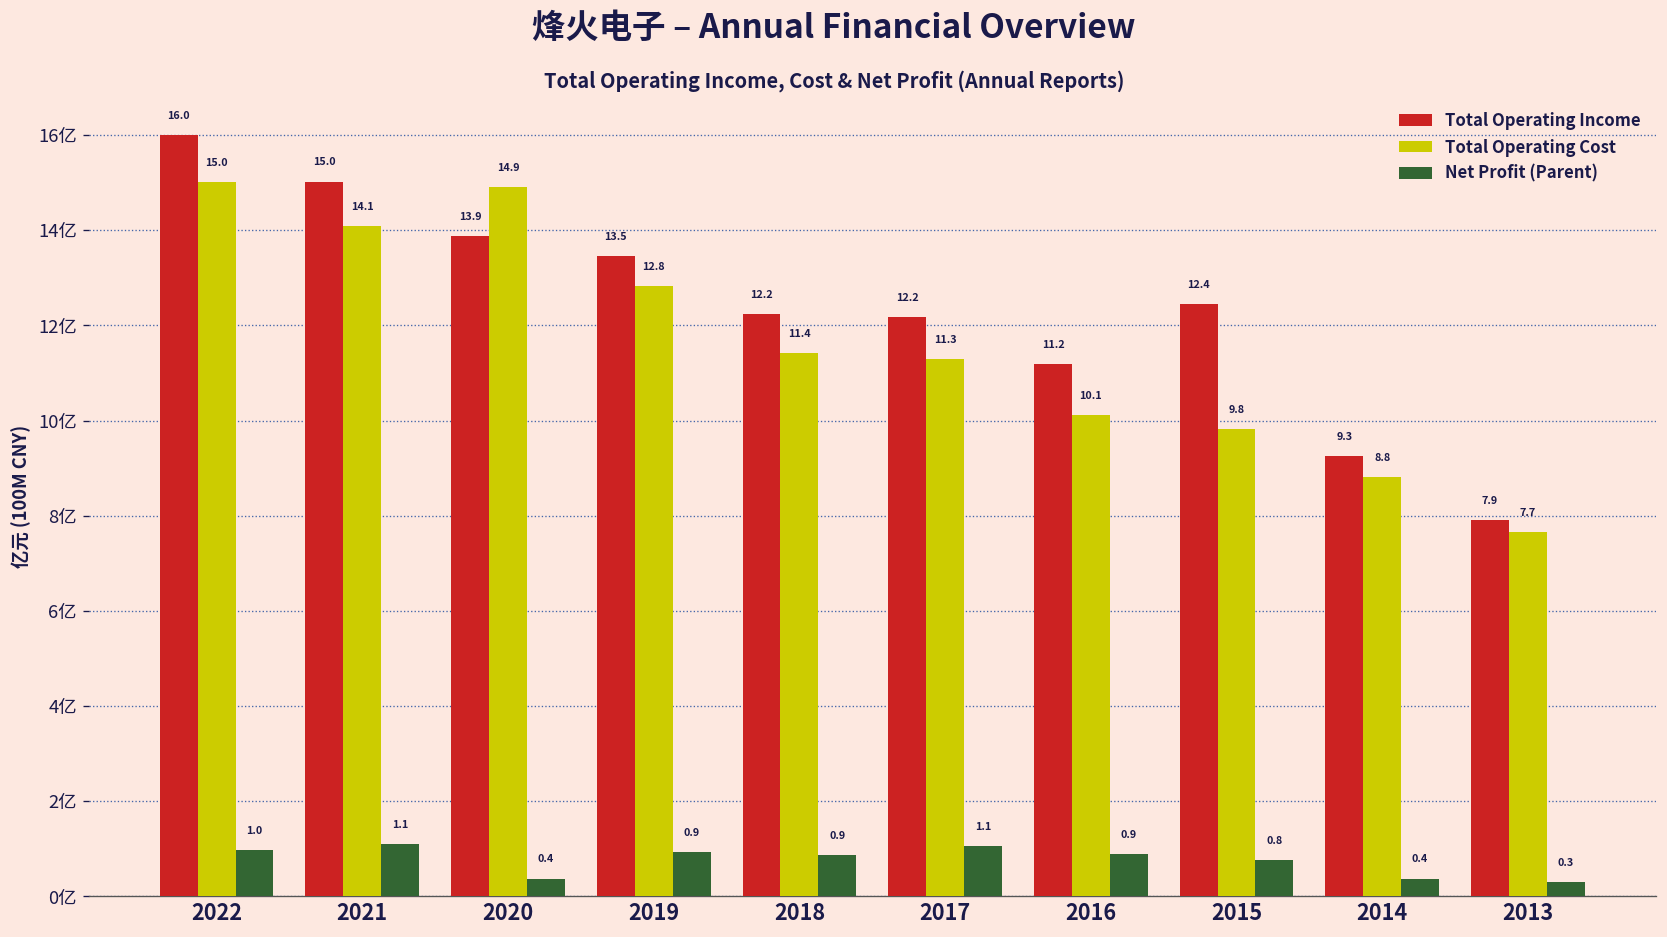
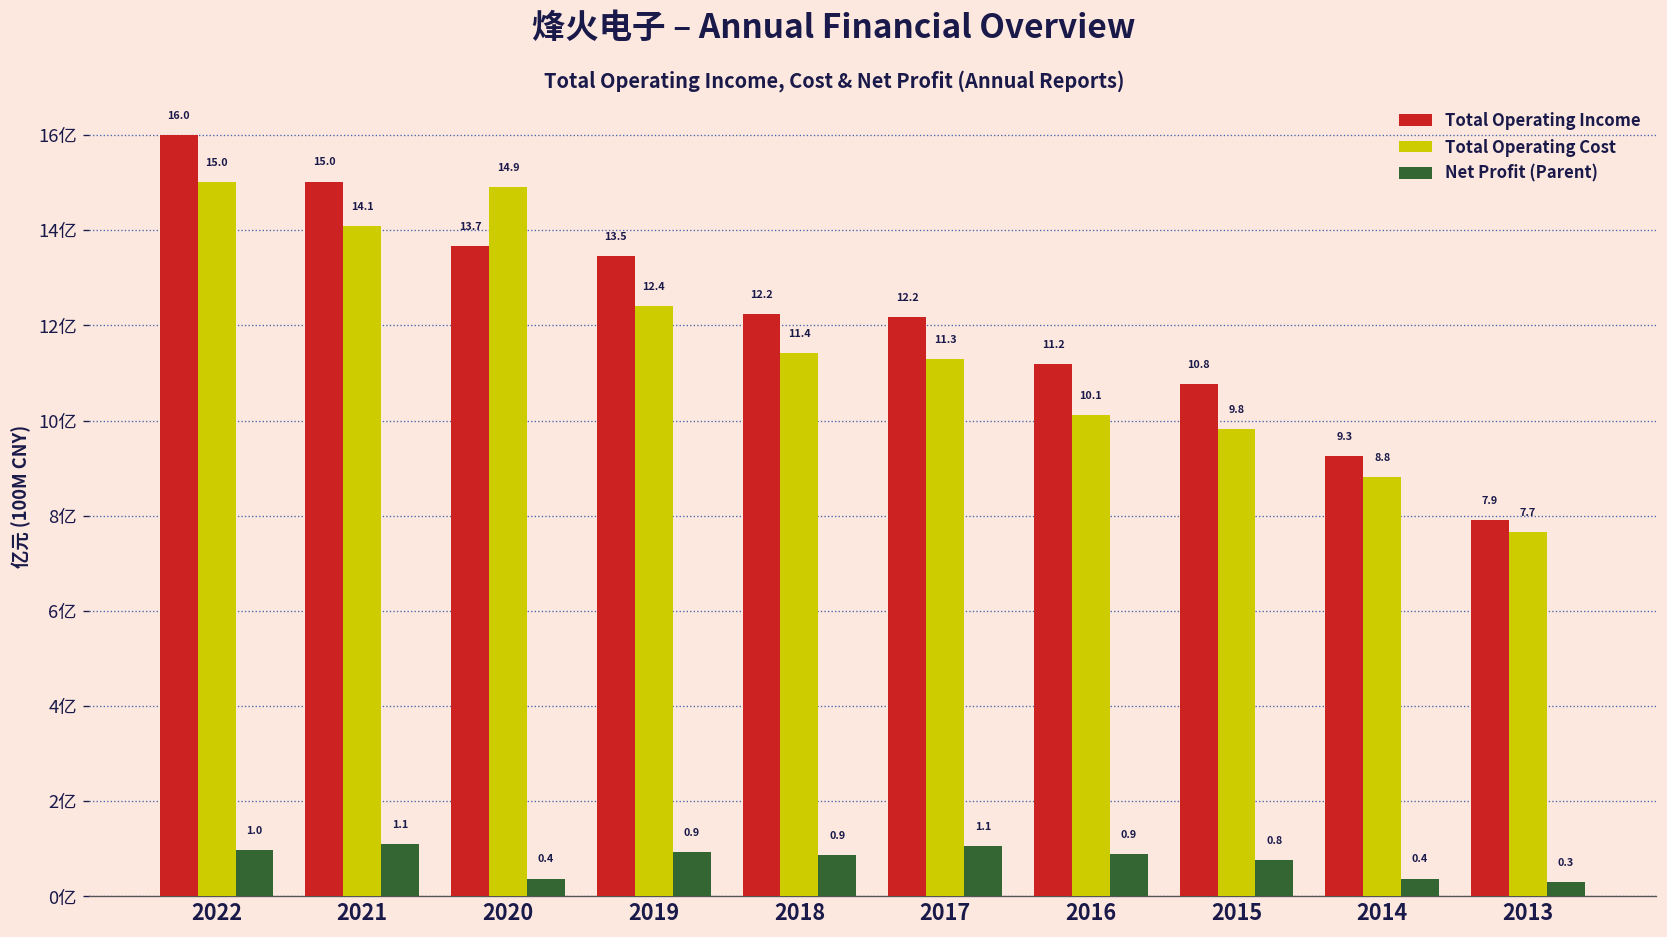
Total Operating Income, 2020: 13.9 -> 13.7
Total Operating Cost, 2019: 12.8 -> 12.4
Total Operating Income, 2015: 12.4 -> 10.8
